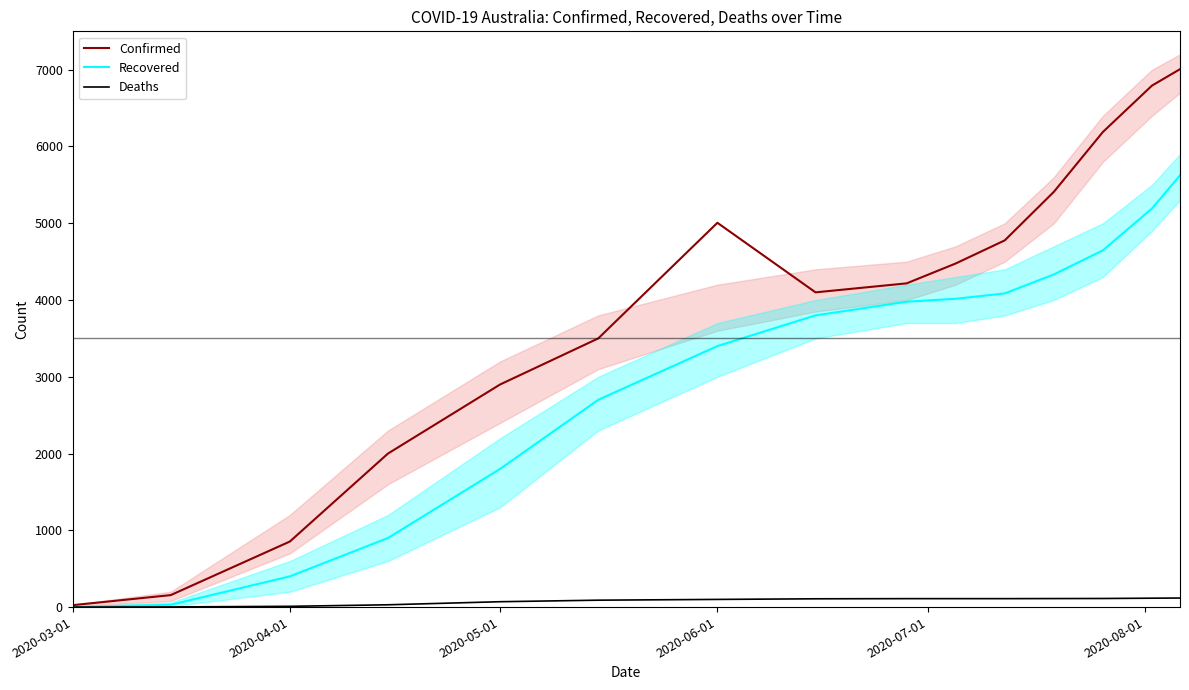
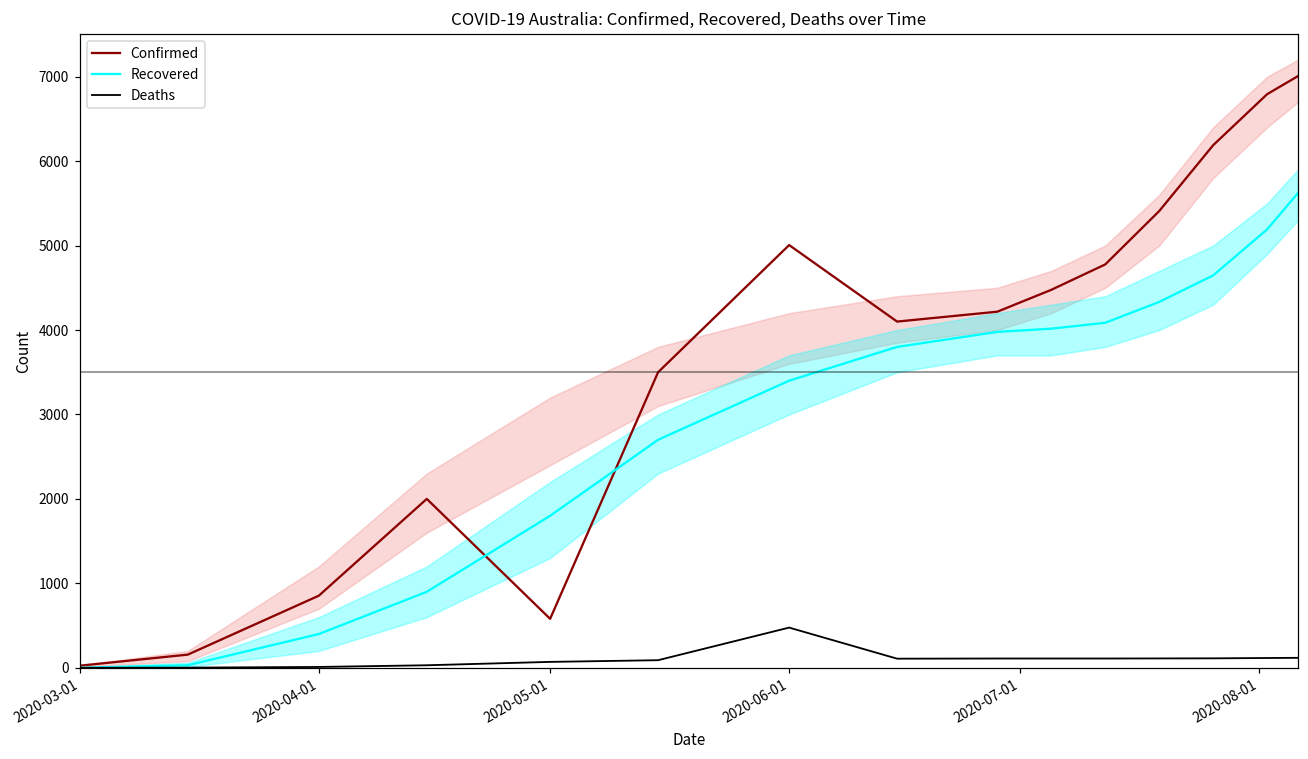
Confirmed, 2020-05-01: 2900 -> 600
Deaths, 2020-06-01: 100 -> 500
